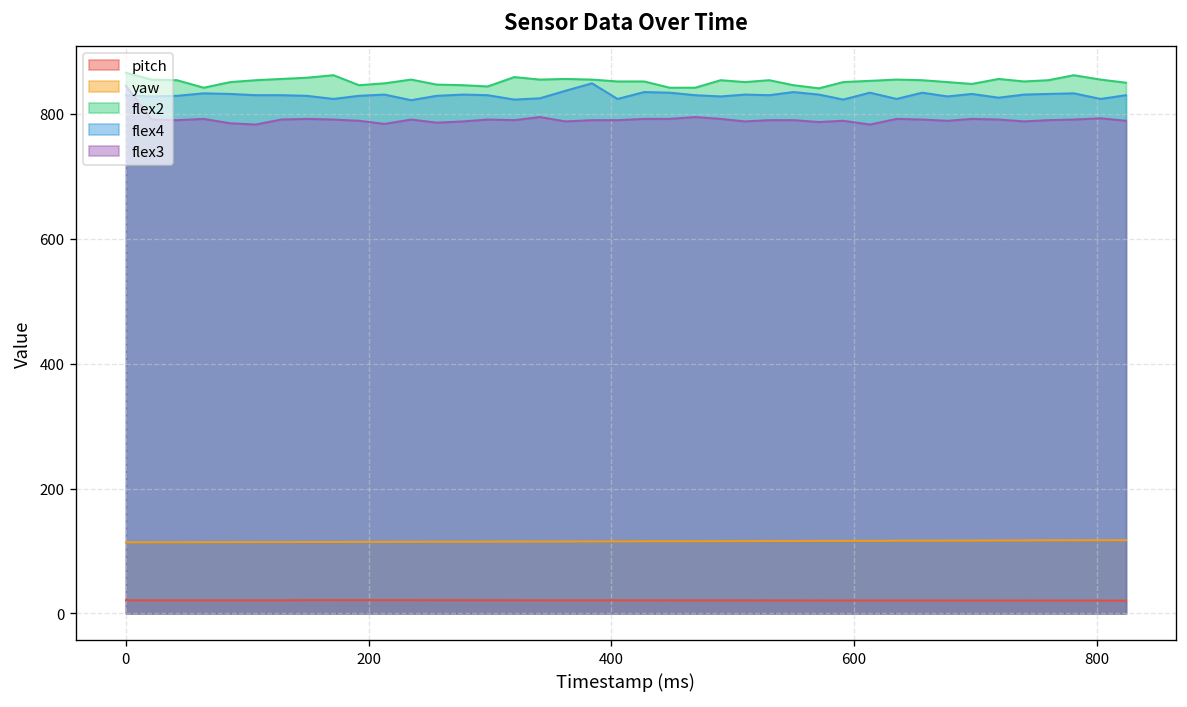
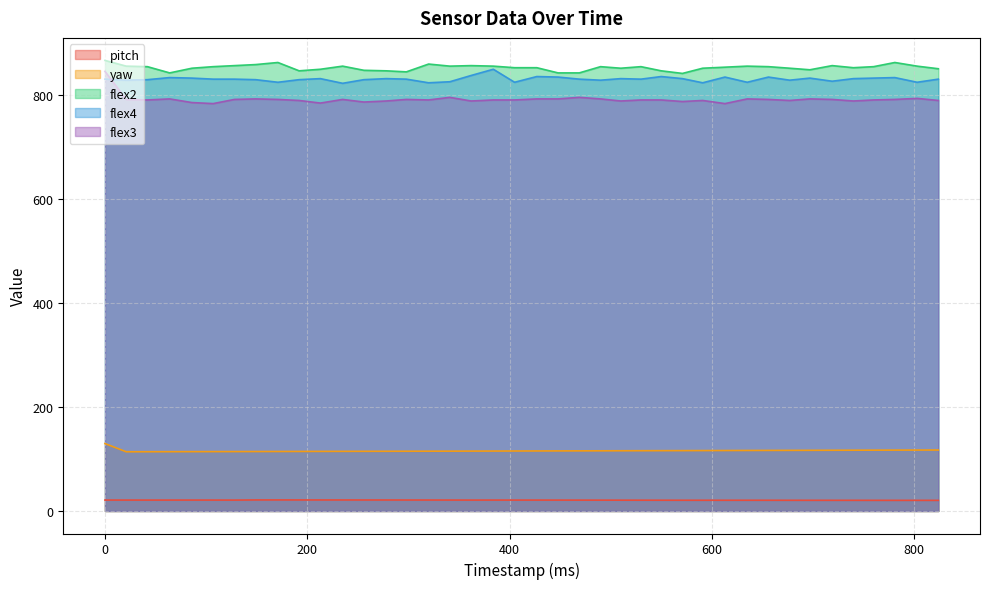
yaw, 0: 110 -> 130
